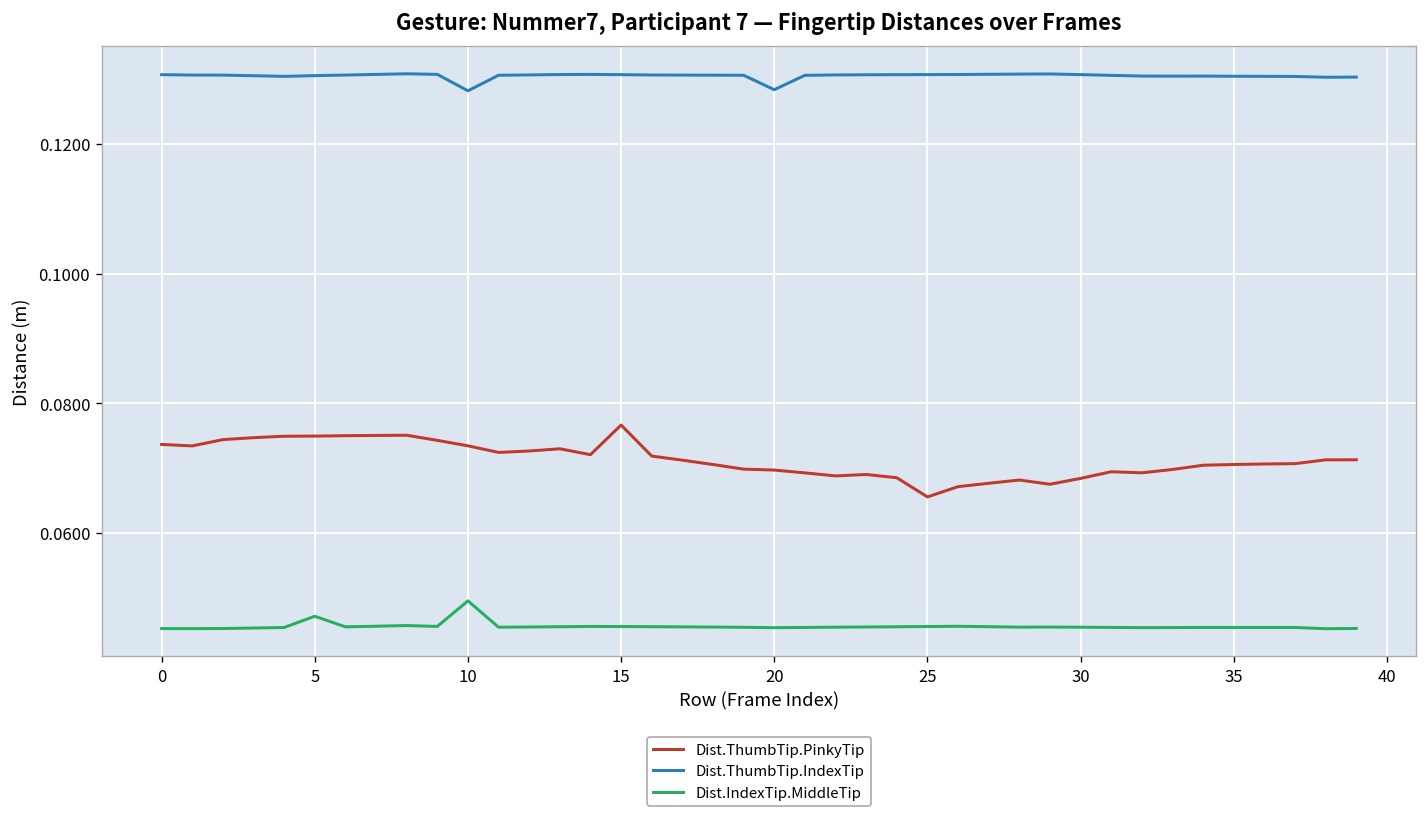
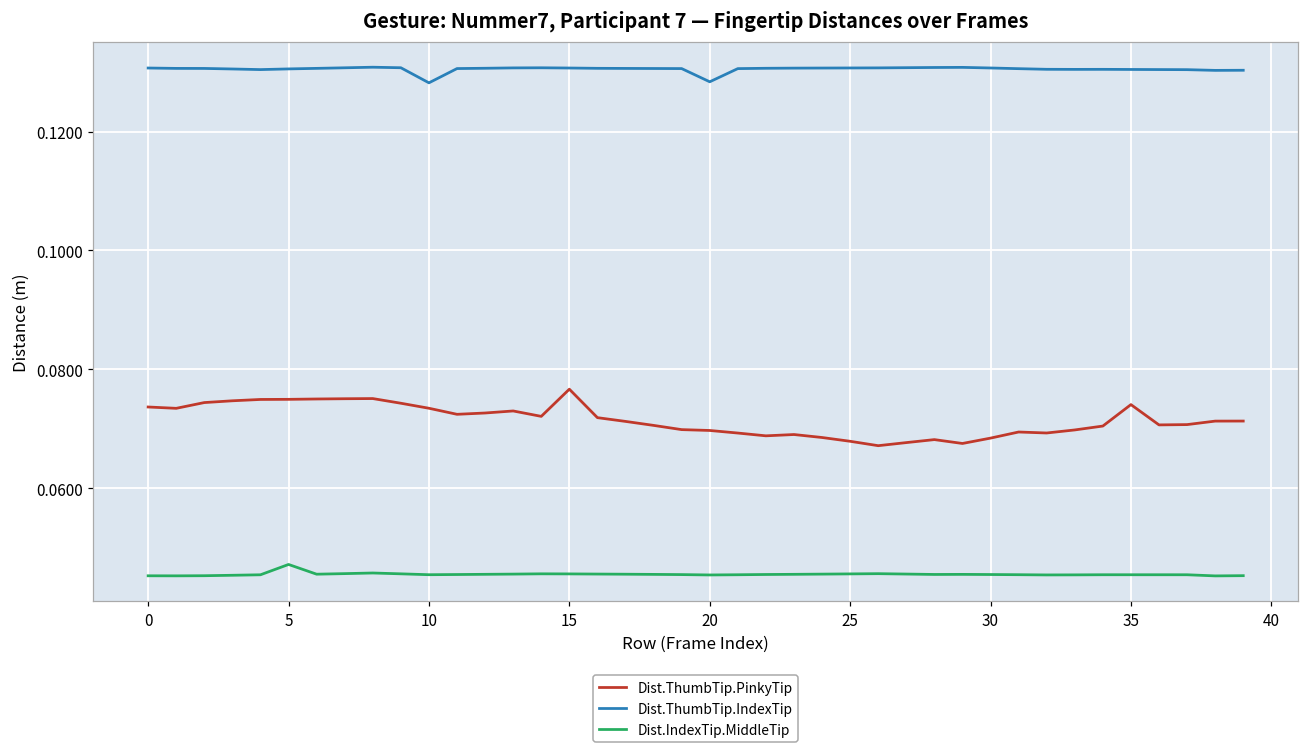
Dist.IndexTip.MiddleTip, 10: 0.050 -> 0.045
Dist.ThumbTip.PinkyTip, 25: 0.066 -> 0.068
Dist.ThumbTip.PinkyTip, 35: 0.071 -> 0.074
